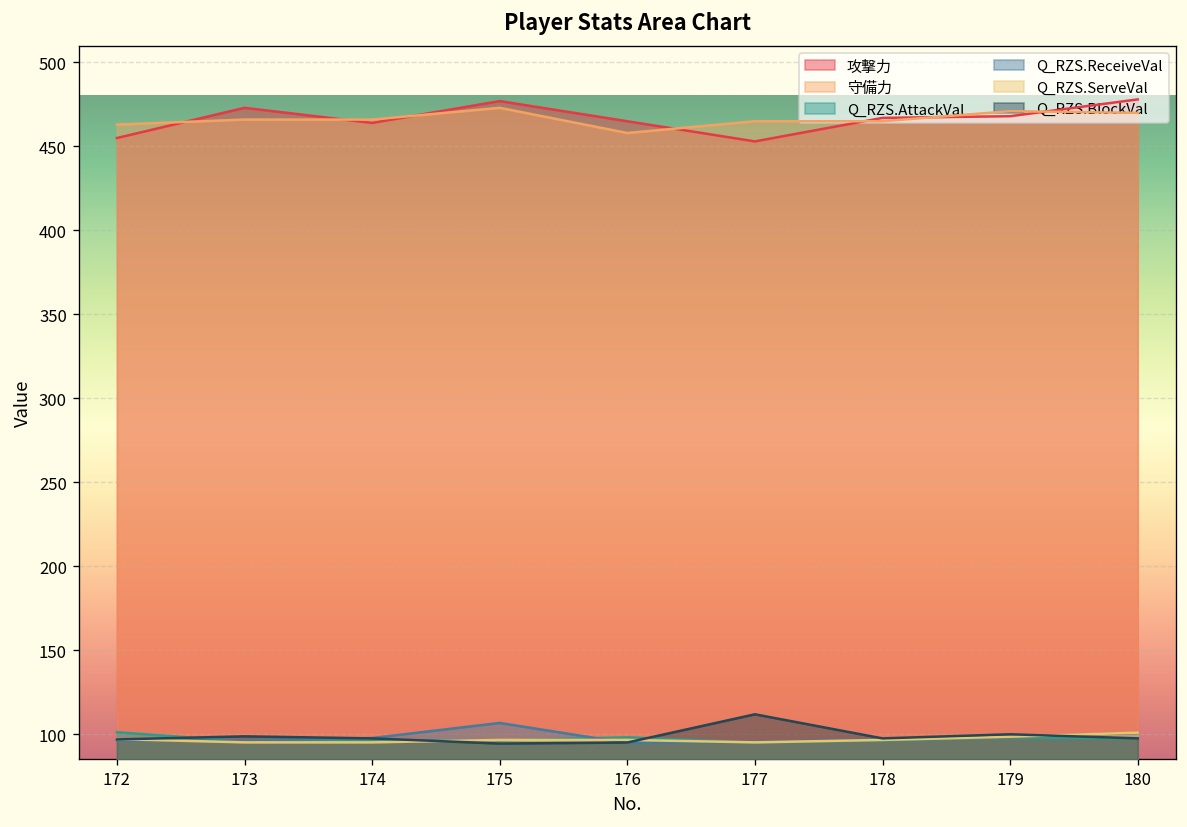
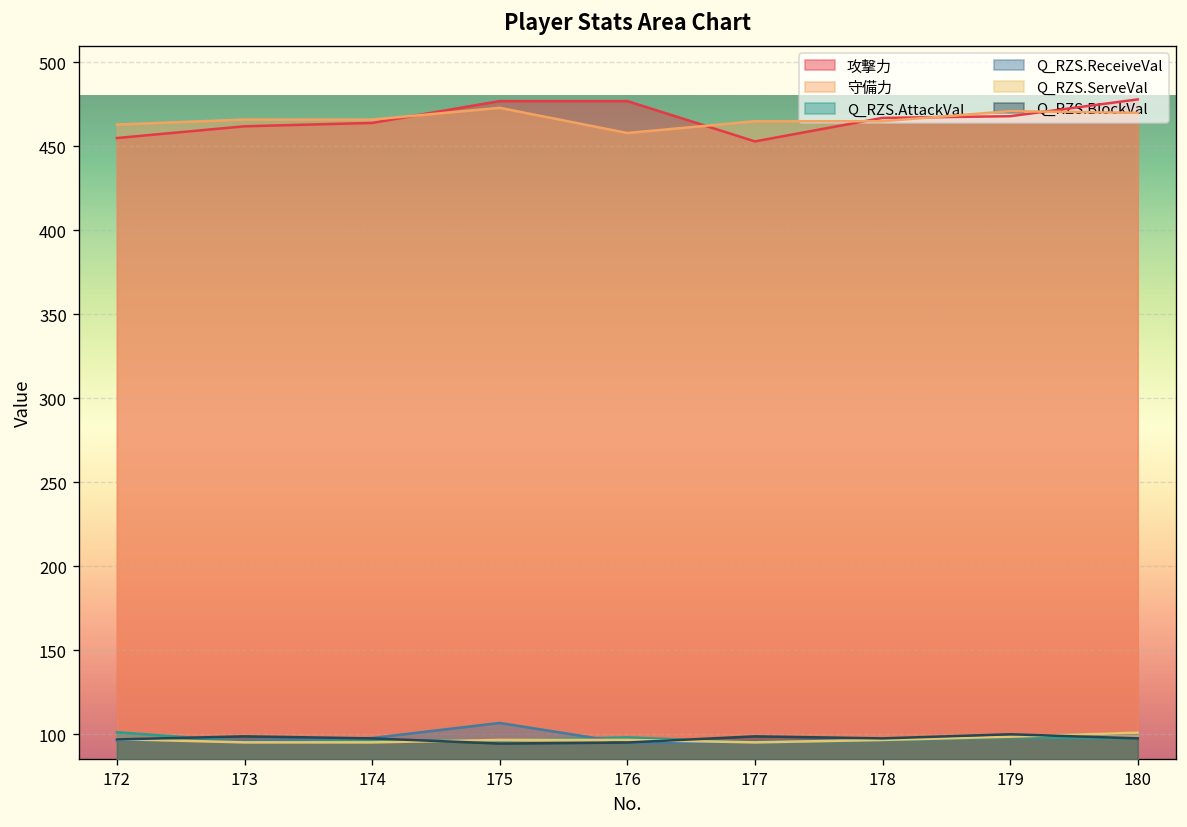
攻撃力, 173: 473 -> 462
攻撃力, 176: 465 -> 477
Q_RZS.BlockVal, 177: 112 -> 99
